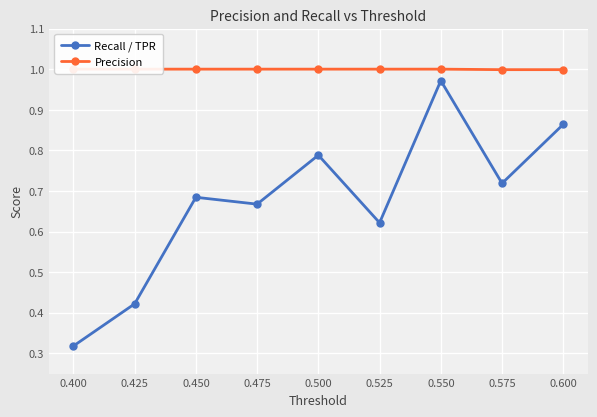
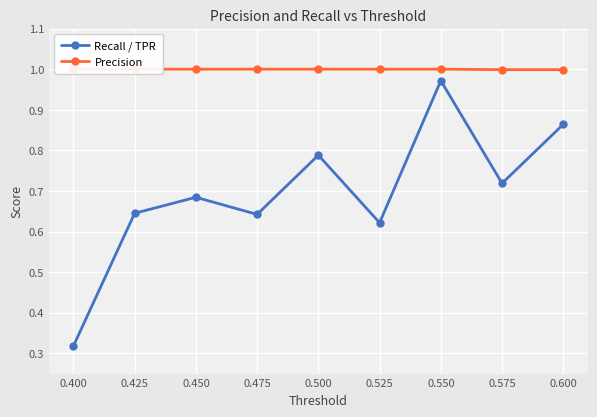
Recall / TPR, 0.425: 0.42 -> 0.64
Recall / TPR, 0.475: 0.67 -> 0.64
